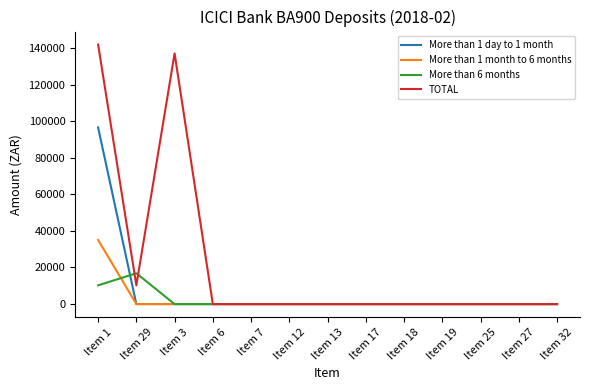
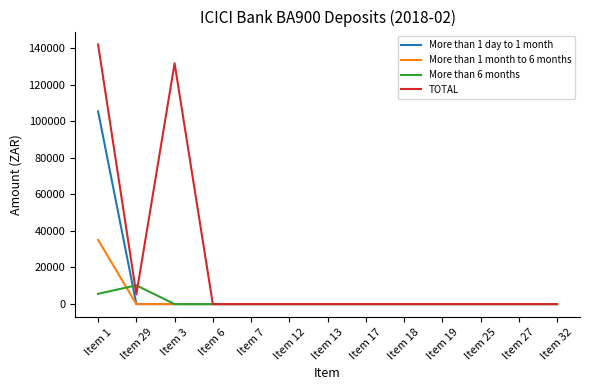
More than 1 day to 1 month, Item 1: 97000 -> 105000
More than 6 months, Item 1: 10000 -> 6000
More than 6 months, Item 29: 17000 -> 10000
TOTAL, Item 29: 10000 -> 5000
TOTAL, Item 3: 137000 -> 132000
